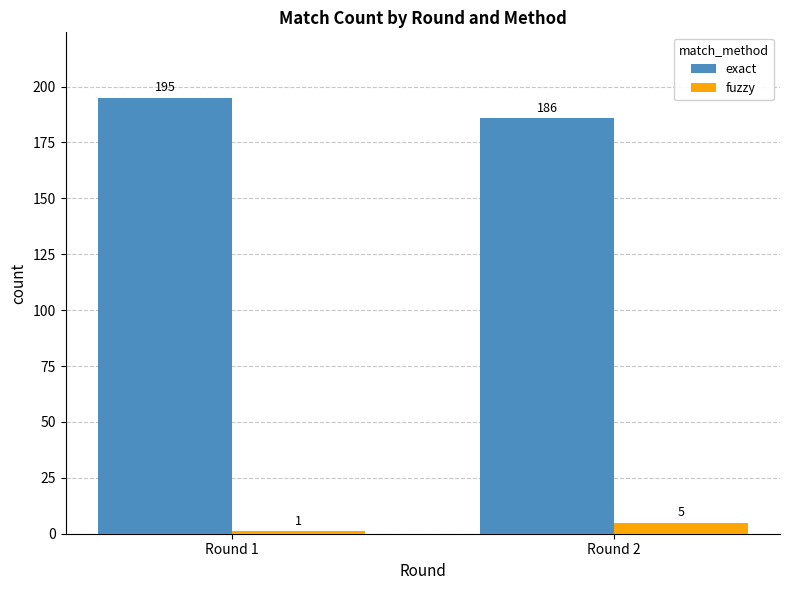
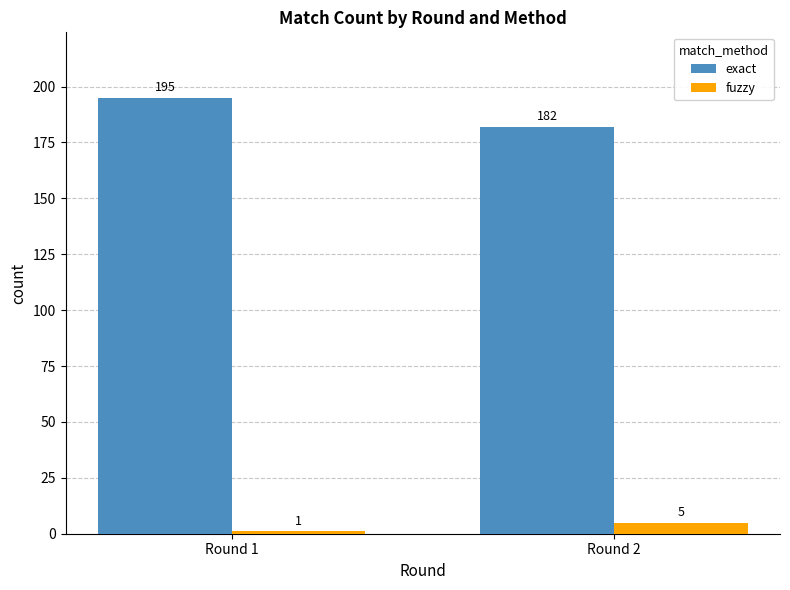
exact, Round 2: 186 -> 182
